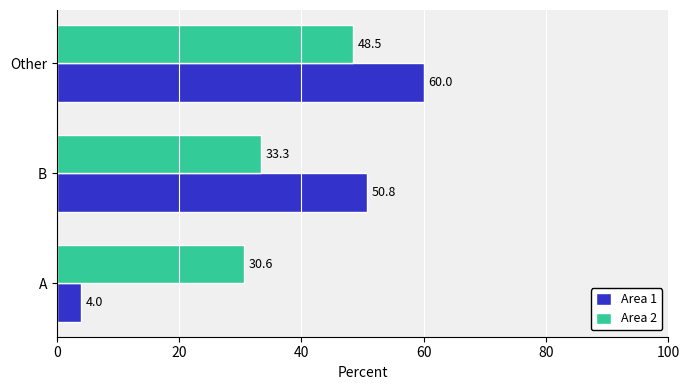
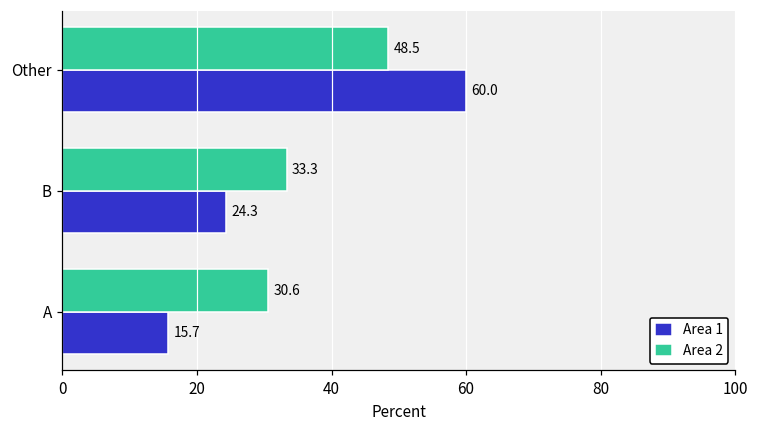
Area 1, B: 50.8 -> 24.3
Area 1, A: 4.0 -> 15.7
